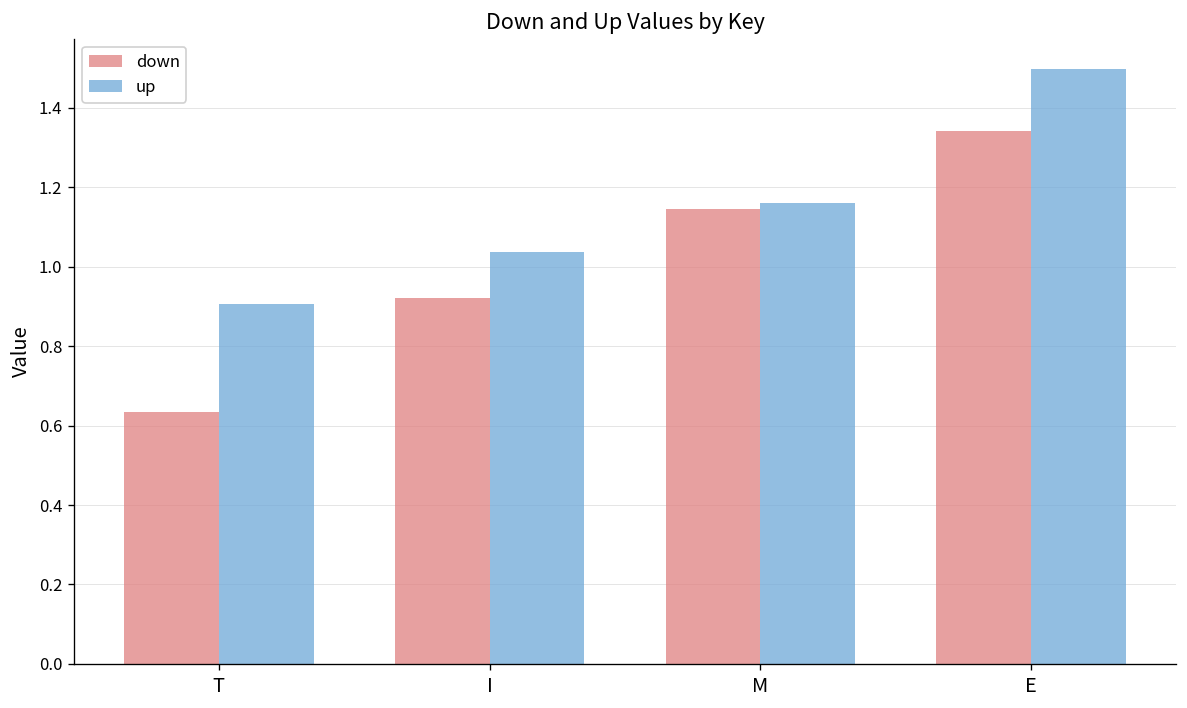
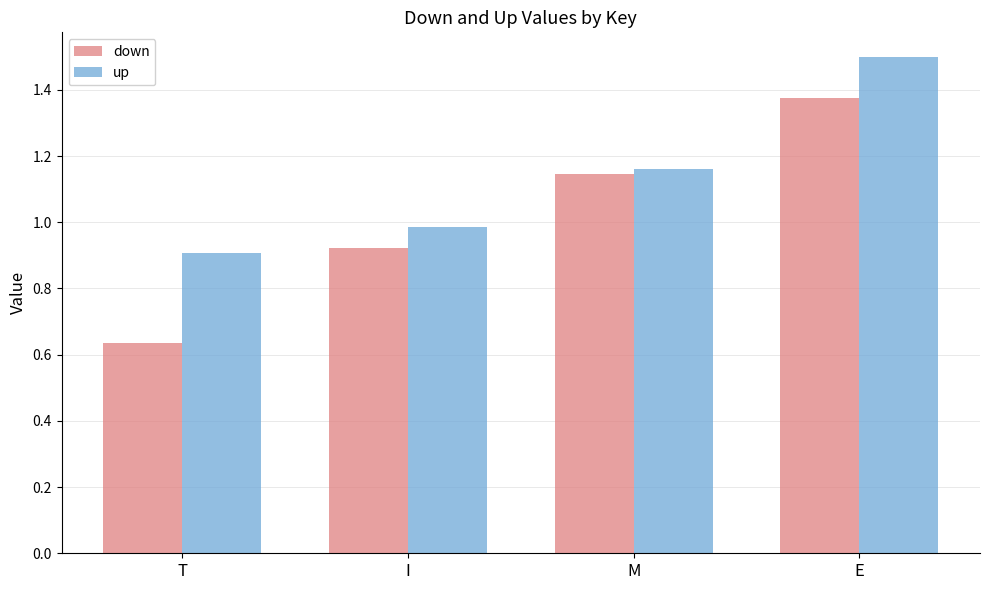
up, I: 1.04 -> 0.98
down, E: 1.34 -> 1.38
